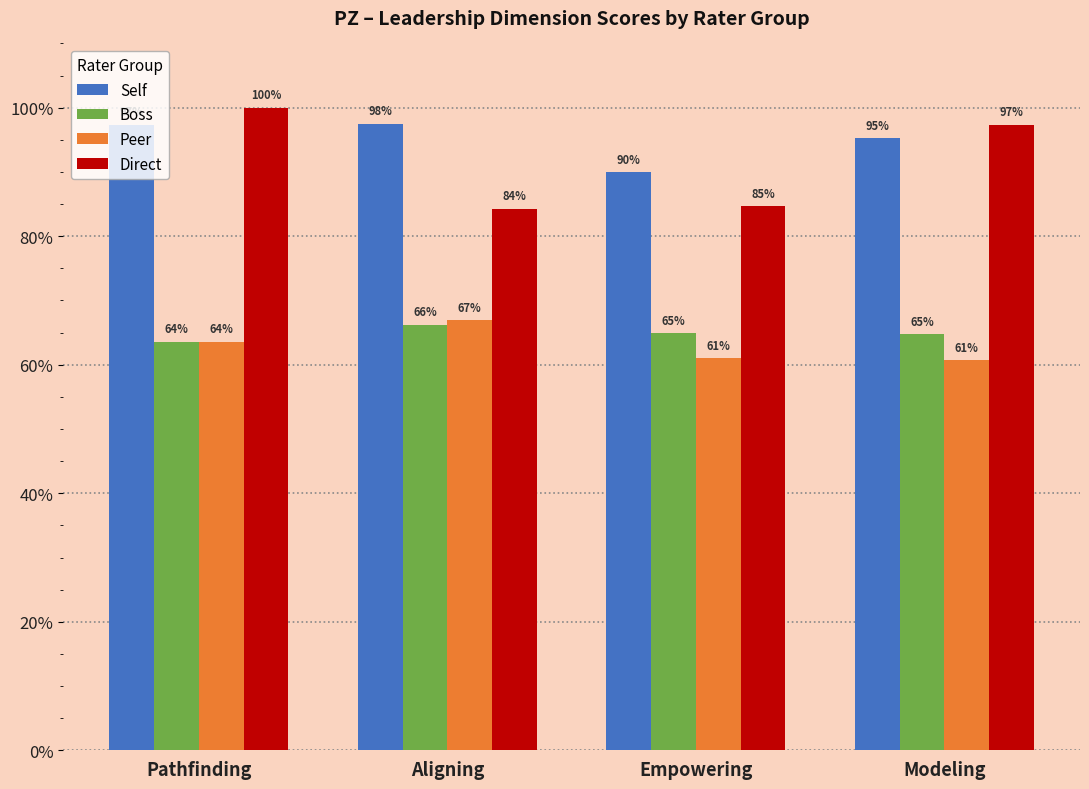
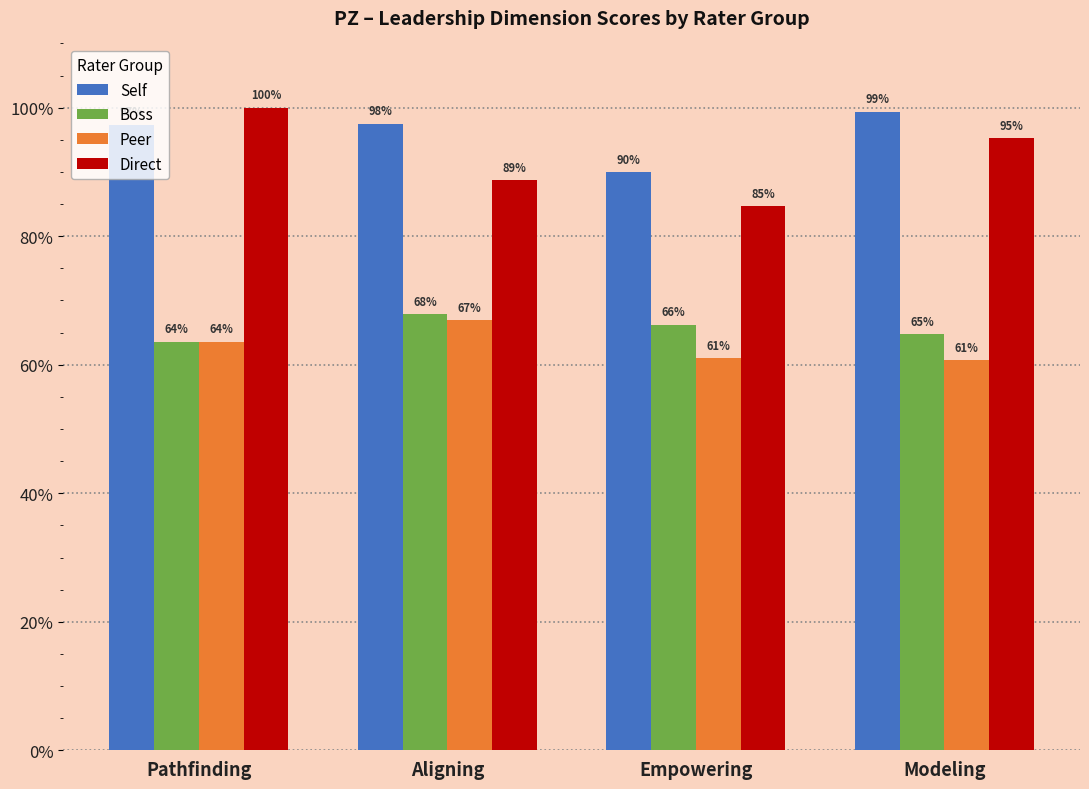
Boss, Aligning: 66% -> 68%
Direct, Aligning: 84% -> 89%
Boss, Empowering: 65% -> 66%
Self, Modeling: 95% -> 99%
Direct, Modeling: 97% -> 95%
